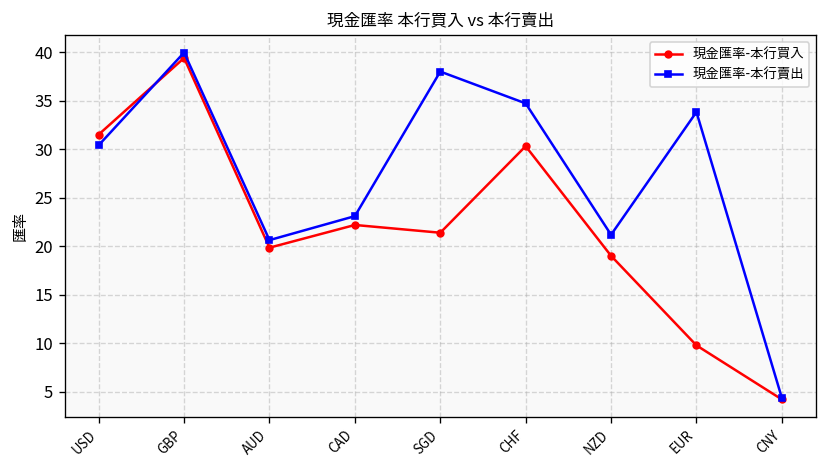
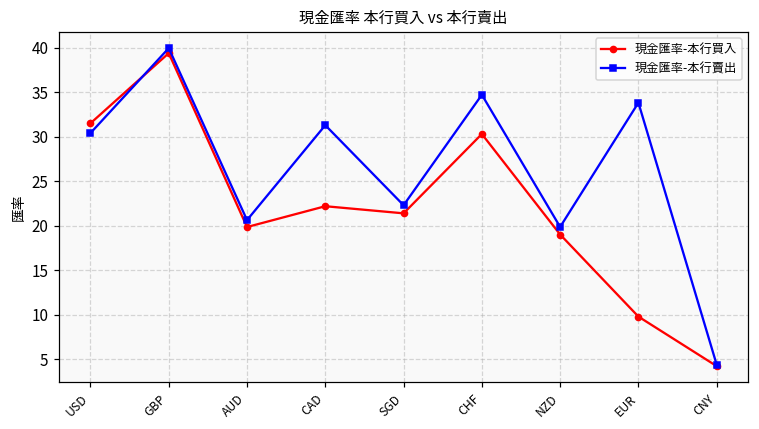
現金匯率-本行賣出, CAD: 23 -> 31
現金匯率-本行賣出, SGD: 38 -> 22
現金匯率-本行賣出, NZD: 21 -> 20
